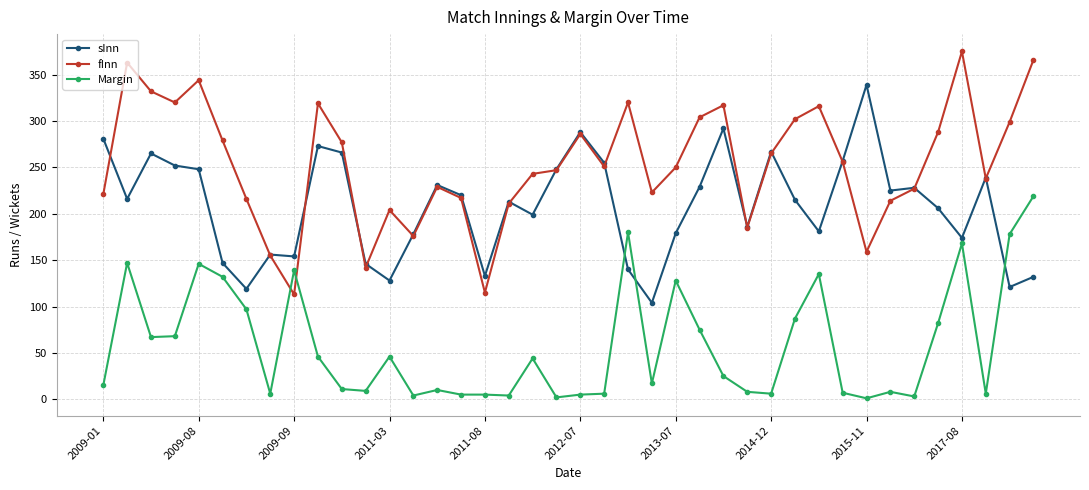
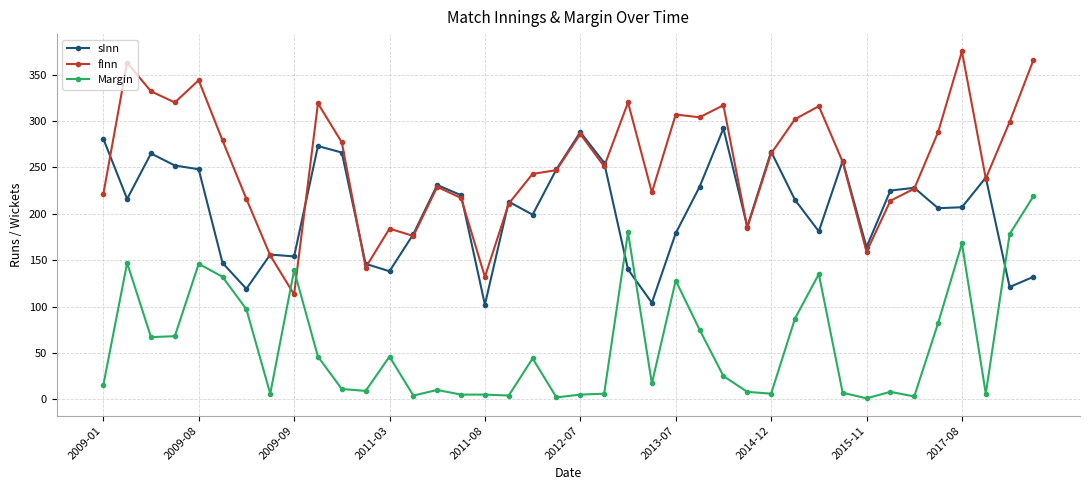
sInn, 2011-03: 130 -> 140
fInn, 2011-03: 200 -> 180
sInn, 2011-08: 130 -> 100
fInn, 2011-08: 120 -> 130
fInn, 2013-07: 250 -> 310
sInn, 2015-11: 340 -> 160
sInn, 2017-08: 170 -> 210
